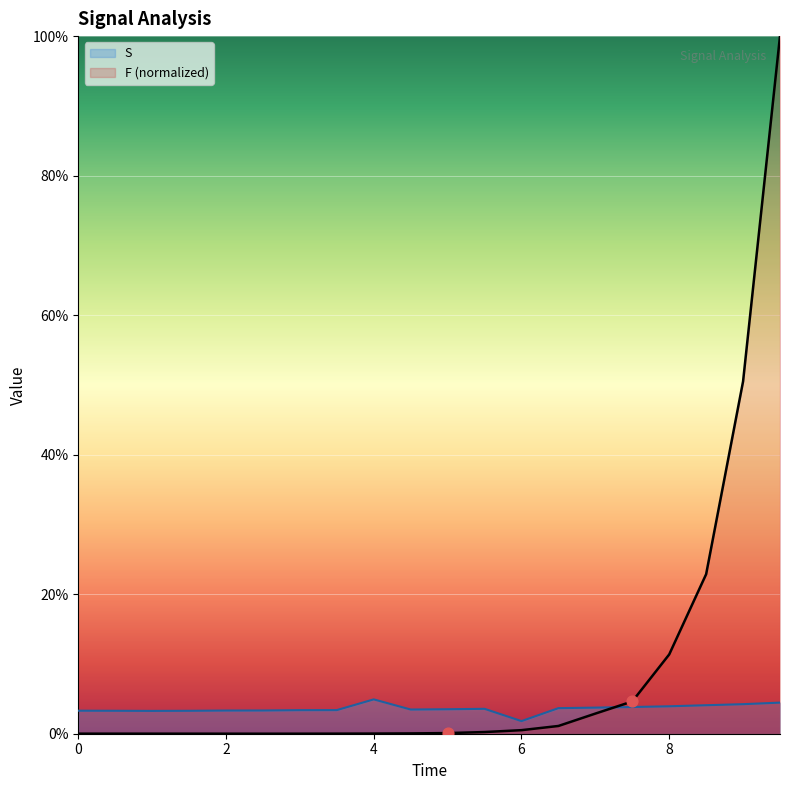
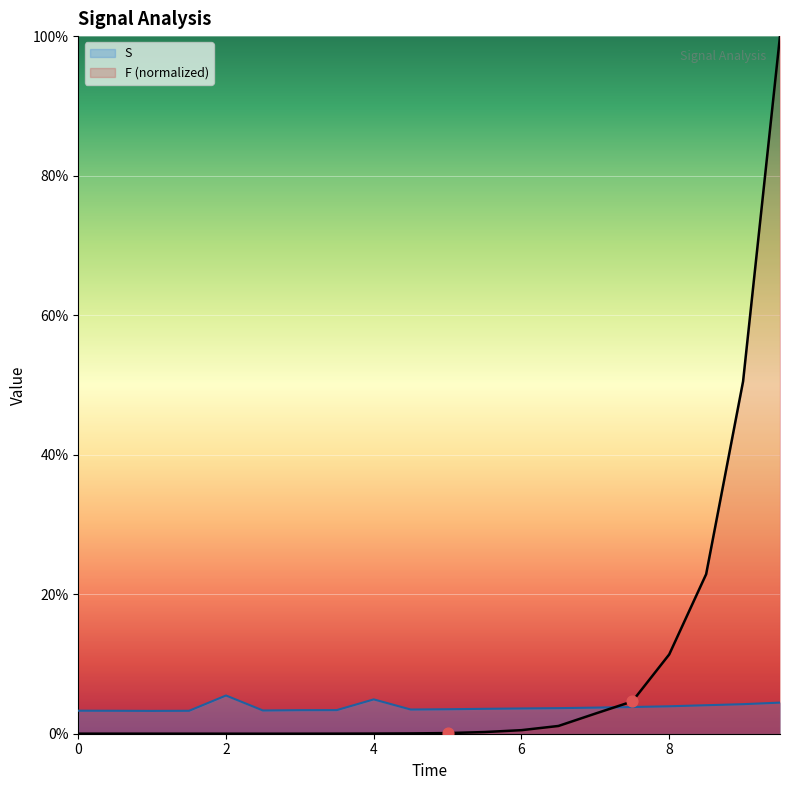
S, 2: 3% -> 5%
S, 6: 2% -> 4%
